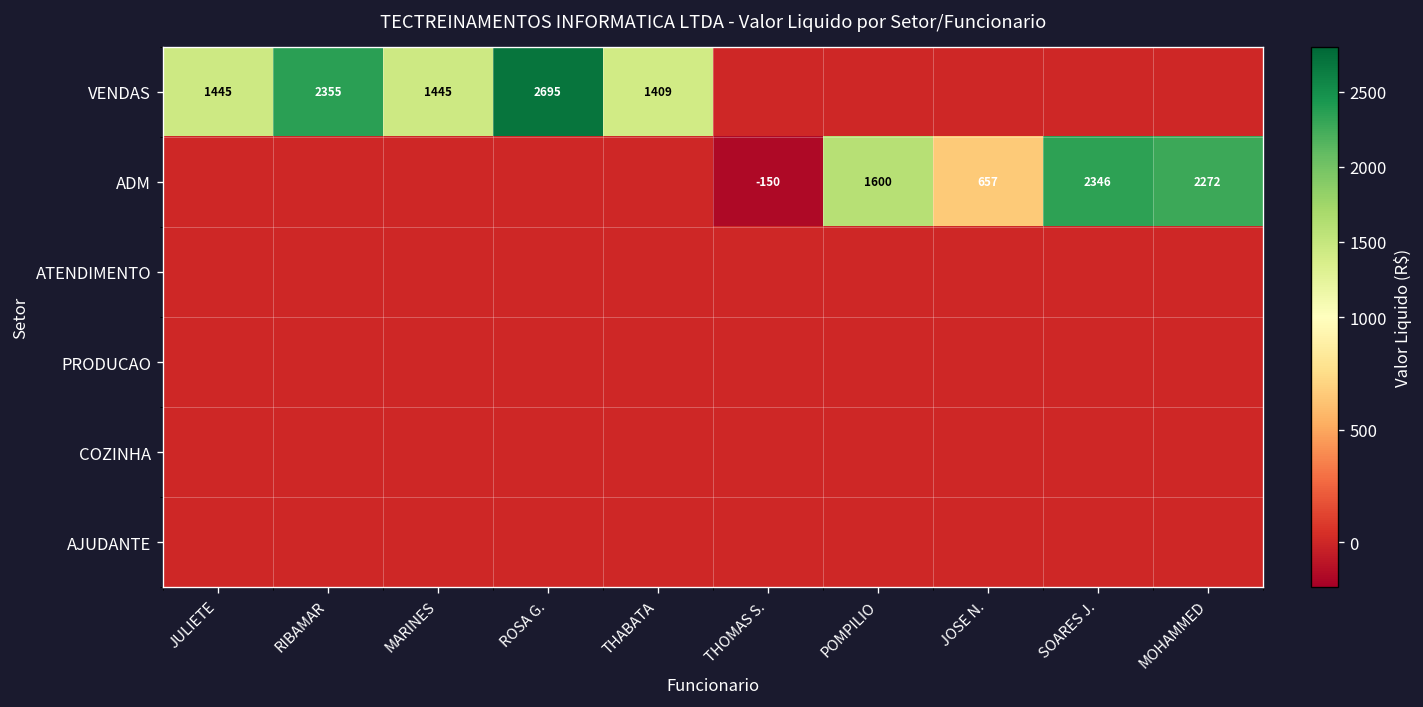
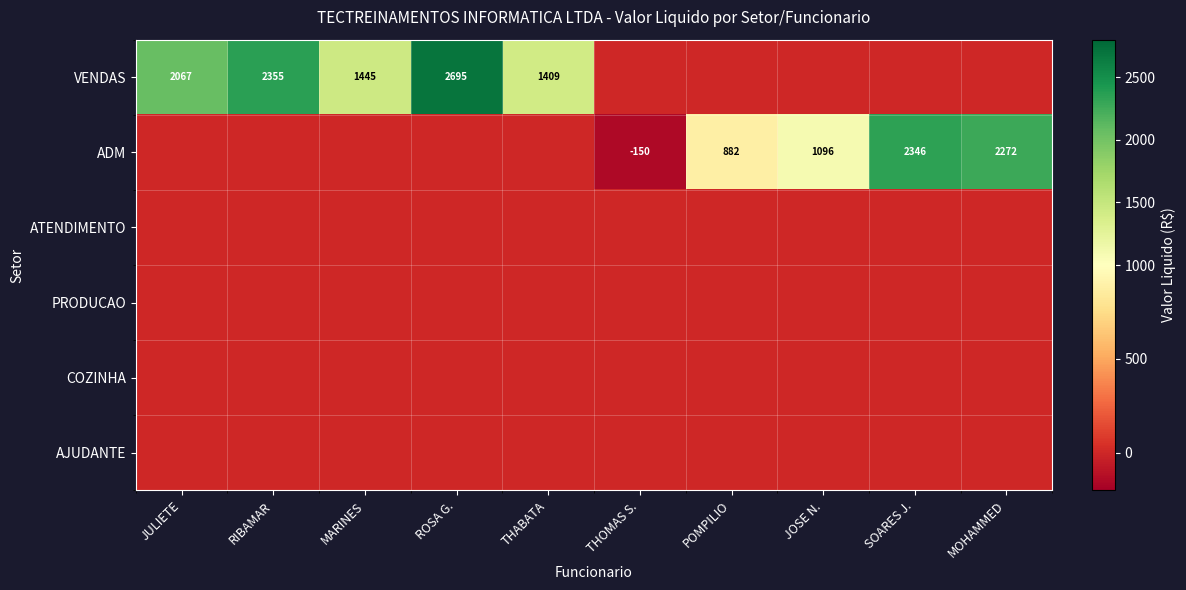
VENDAS, JULIETE: 1445 -> 2067
ADM, POMPILIO: 1600 -> 882
ADM, JOSE N.: 657 -> 1096
